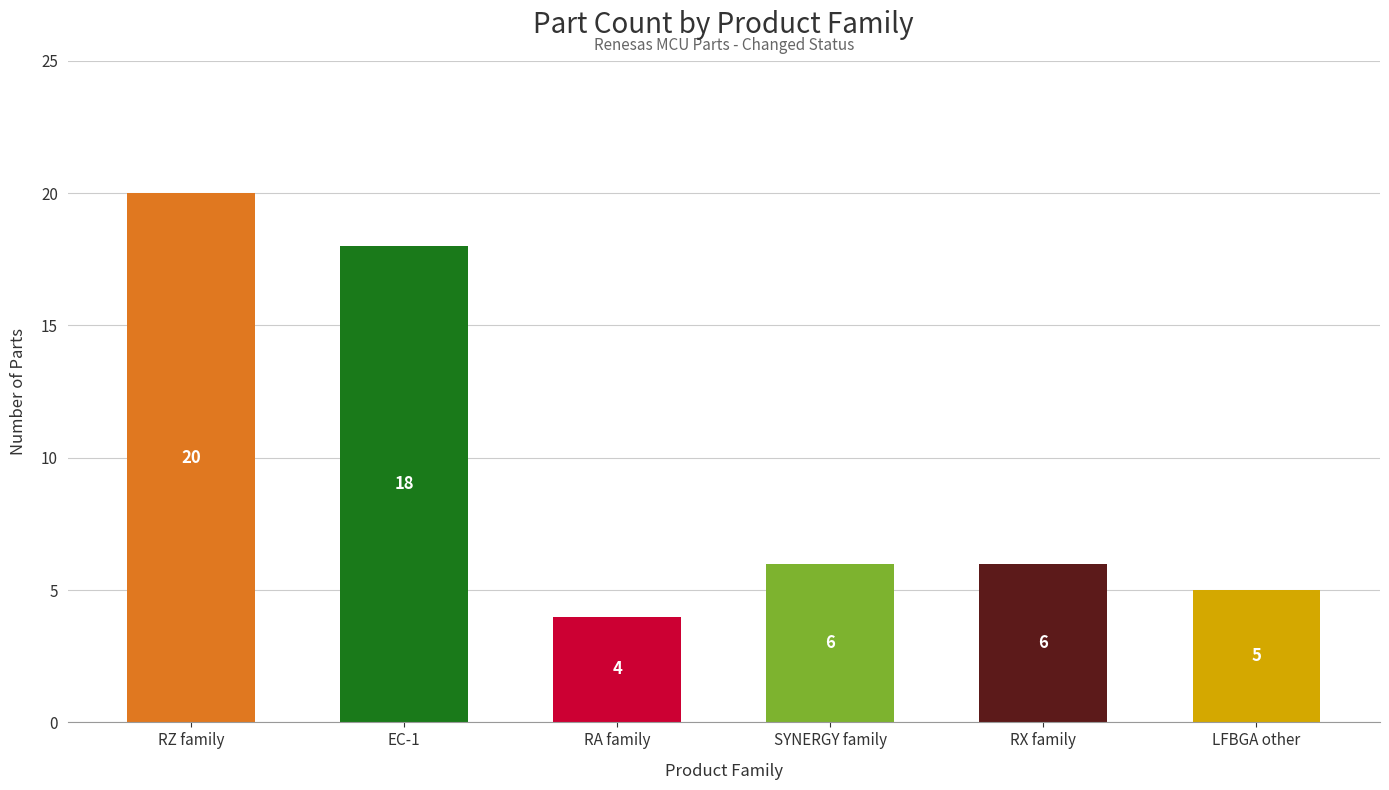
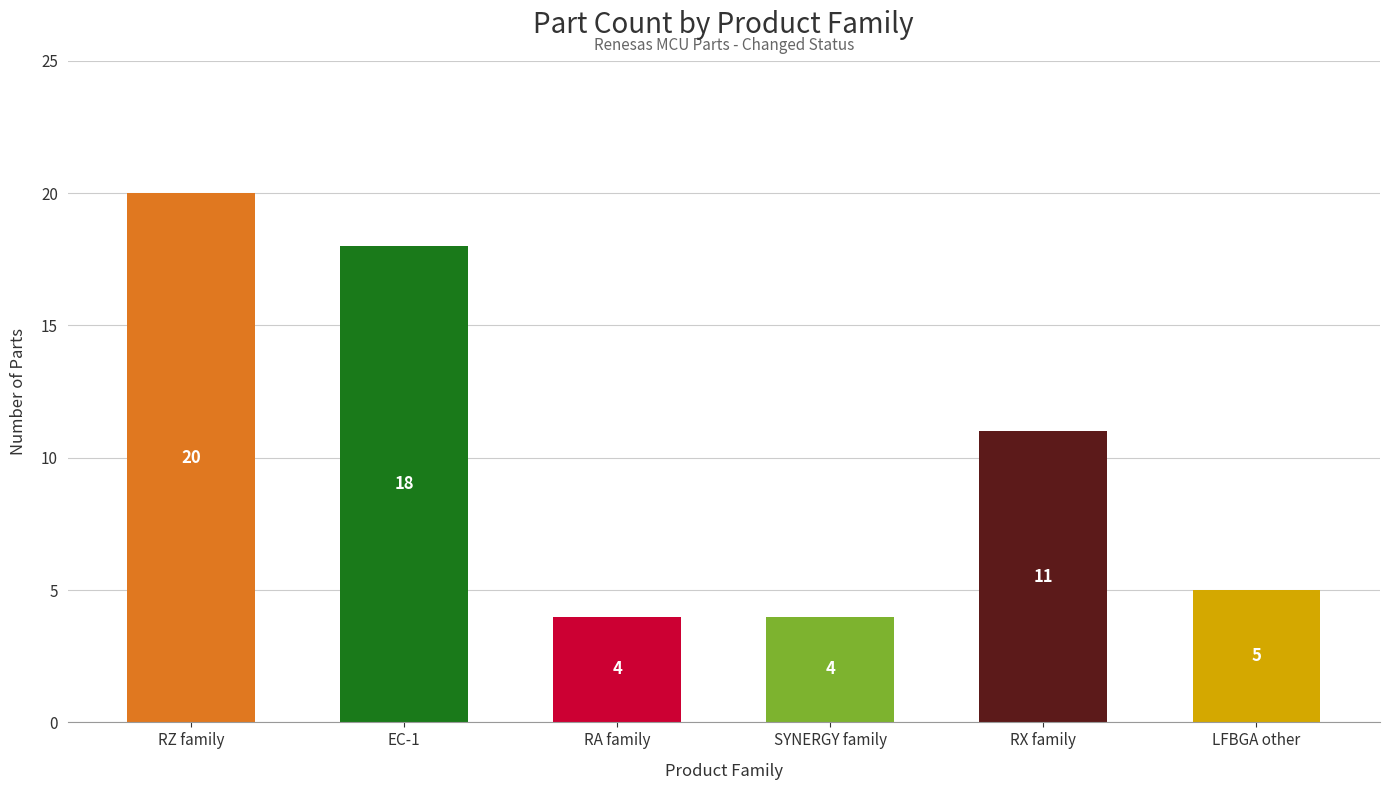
SYNERGY family: 6 -> 4
RX family: 6 -> 11
